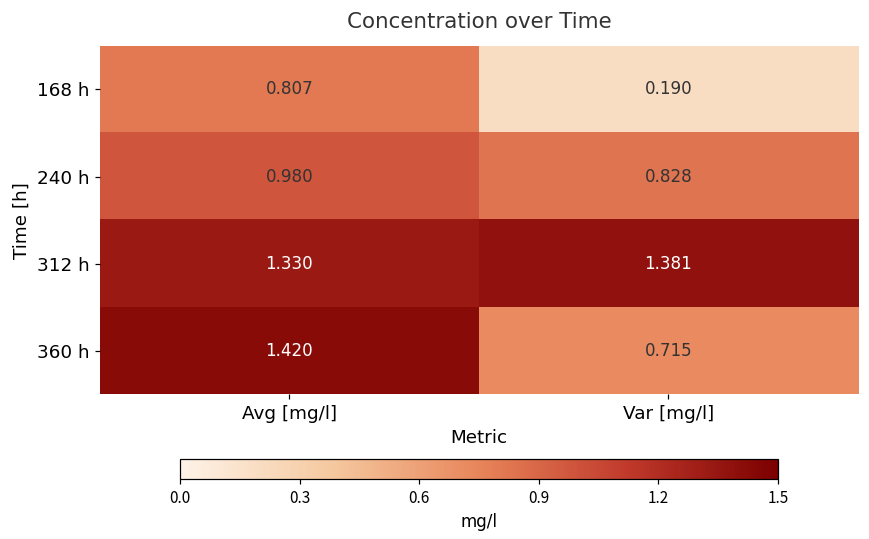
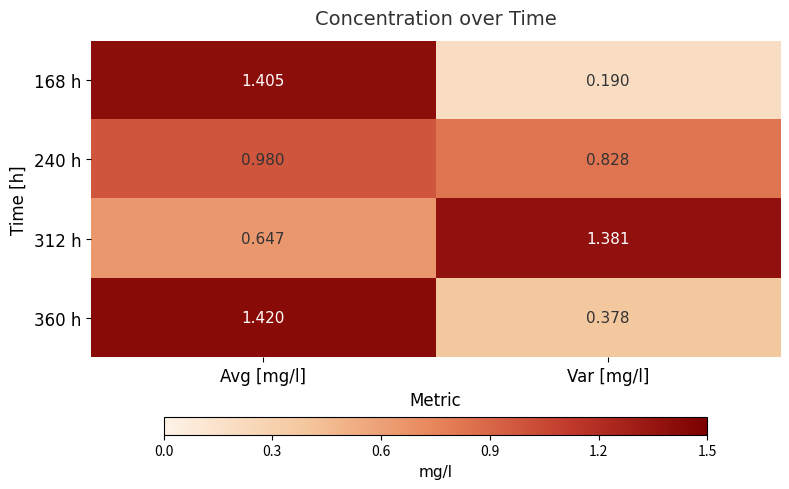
168 h, Avg [mg/l]: 0.807 -> 1.405
312 h, Avg [mg/l]: 1.330 -> 0.647
360 h, Var [mg/l]: 0.715 -> 0.378
